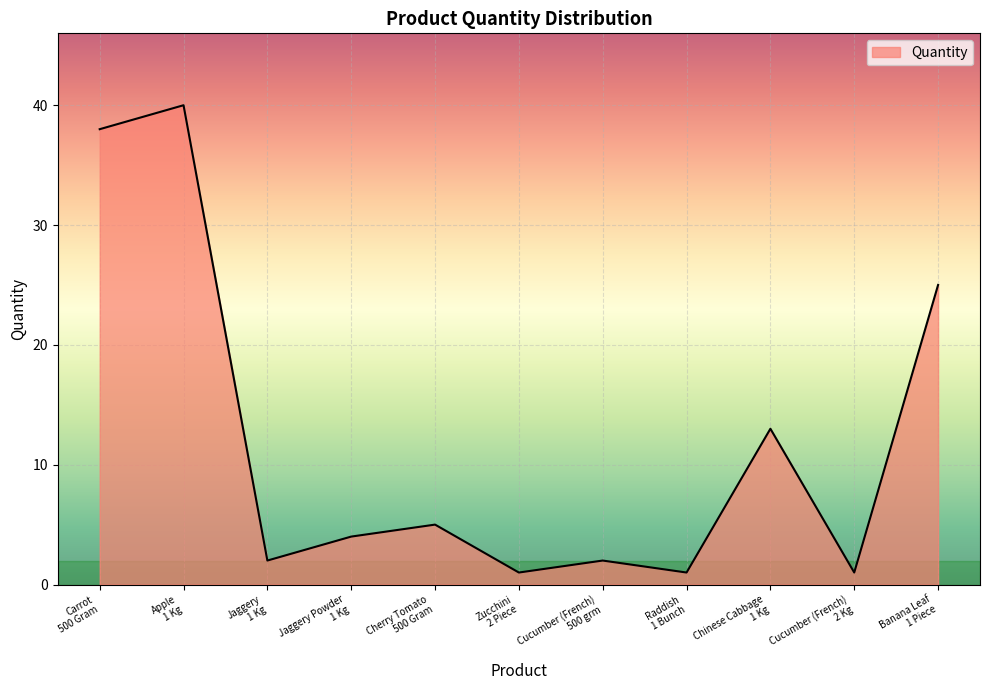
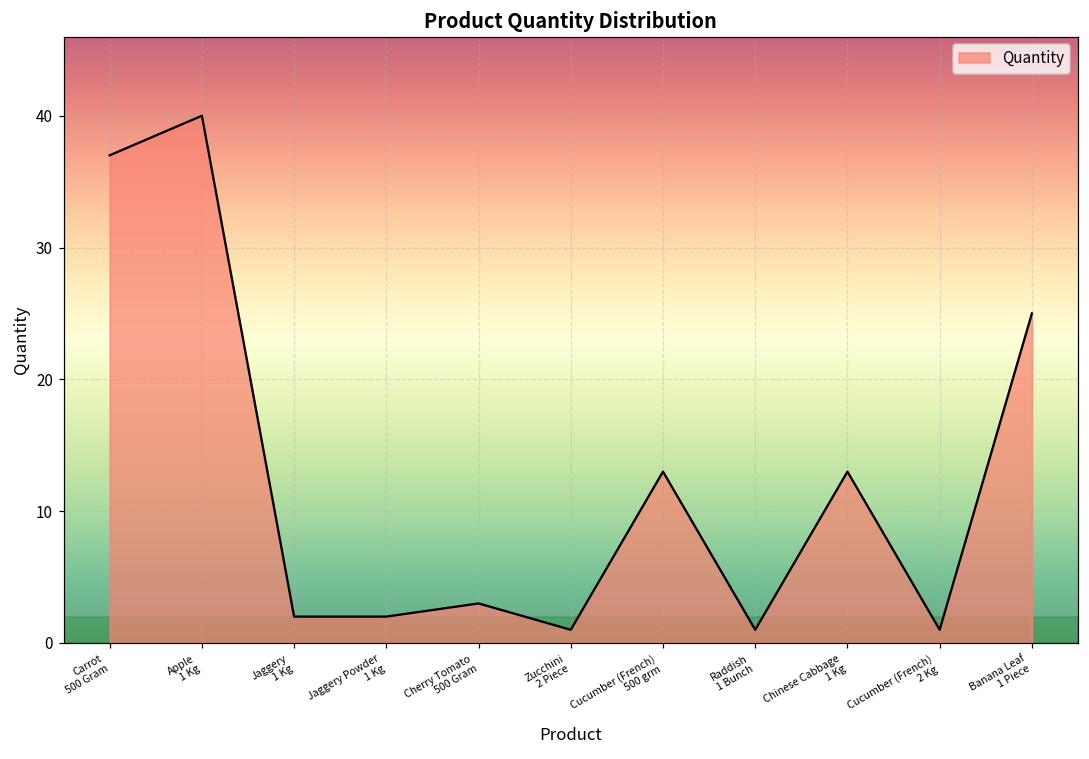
Carrot 500 Gram: 38 -> 37
Jaggery Powder 1 Kg: 4 -> 2
Cherry Tomato 500 Gram: 5 -> 3
Cucumber (French) 500 grm: 2 -> 13
